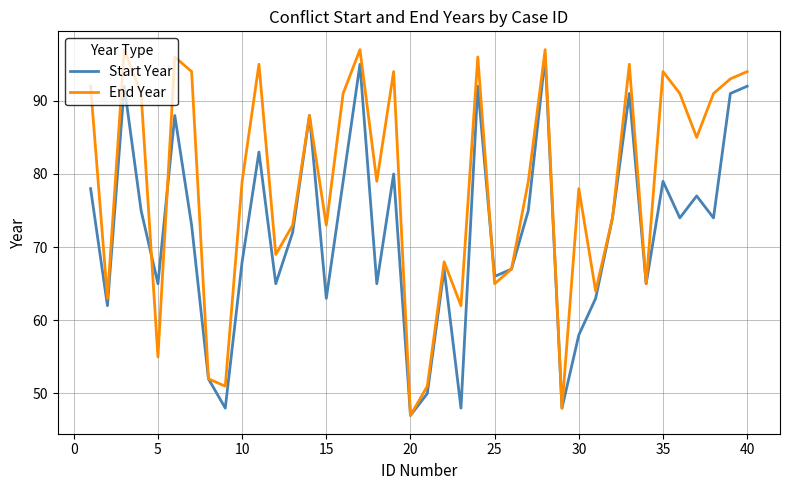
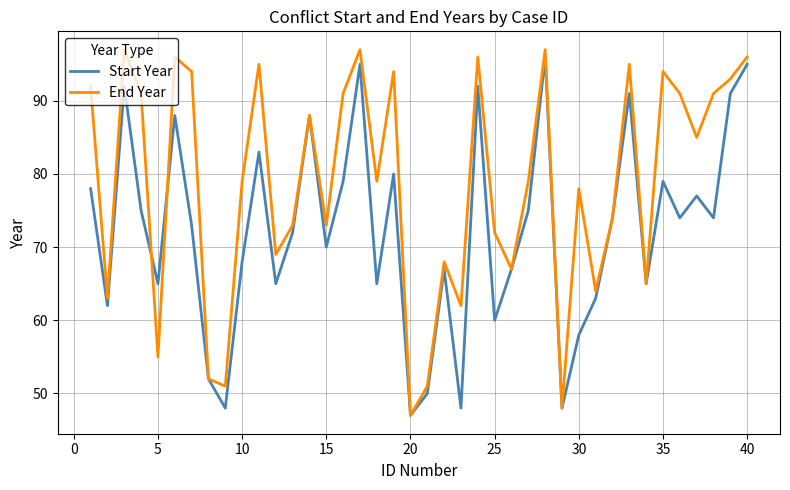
Start Year, 15: 63 -> 70
Start Year, 25: 66 -> 60
End Year, 25: 65 -> 72
Start Year, 40: 92 -> 95
End Year, 40: 94 -> 96
